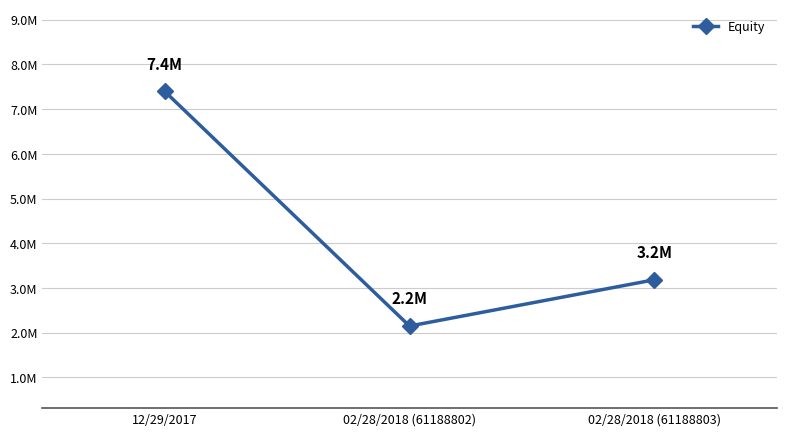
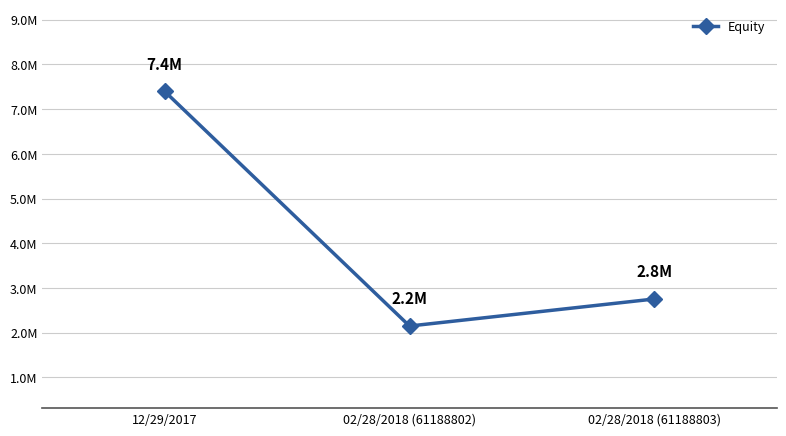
02/28/2018 (61188803): 3.2M -> 2.8M
